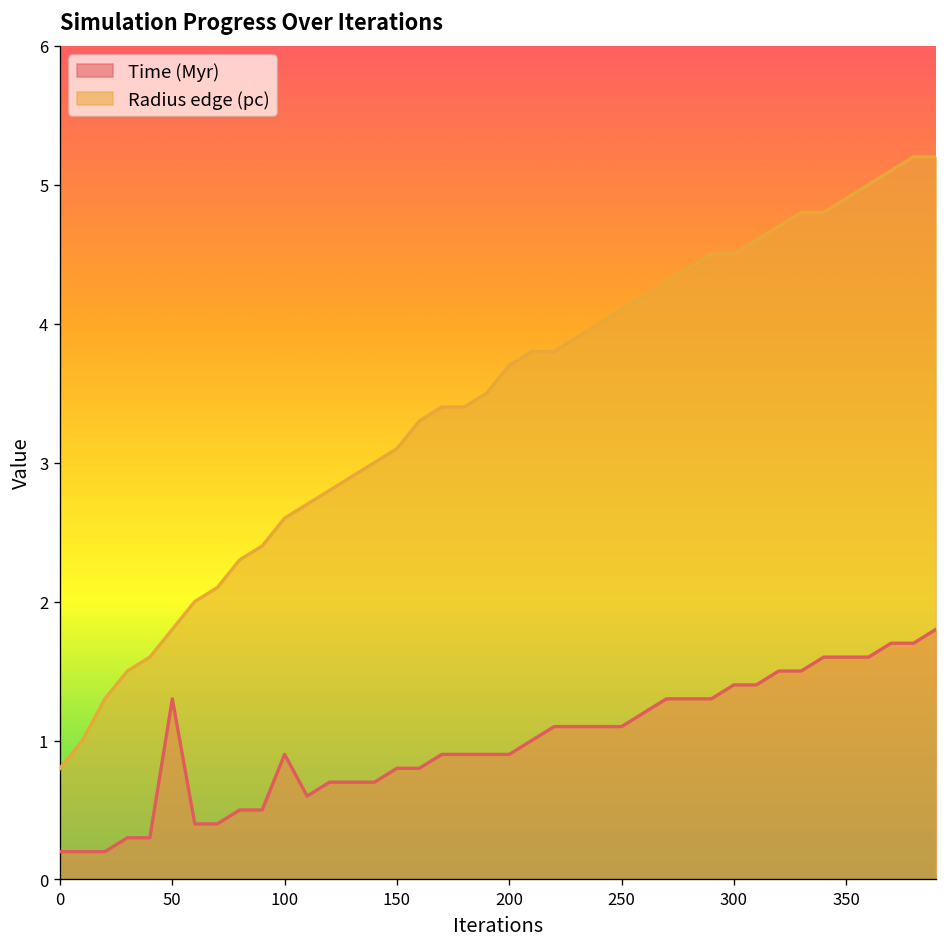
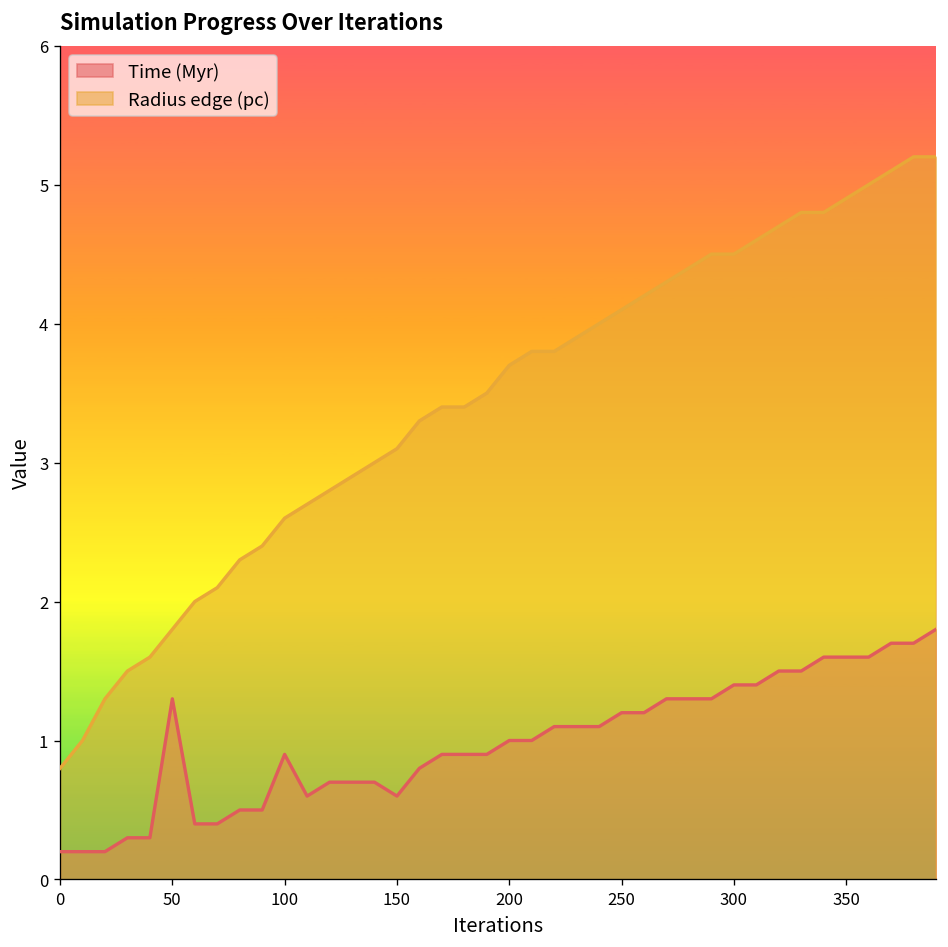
Time (Myr), 150: 0.8 -> 0.6
Time (Myr), 200: 0.9 -> 1.0
Time (Myr), 250: 1.1 -> 1.2
